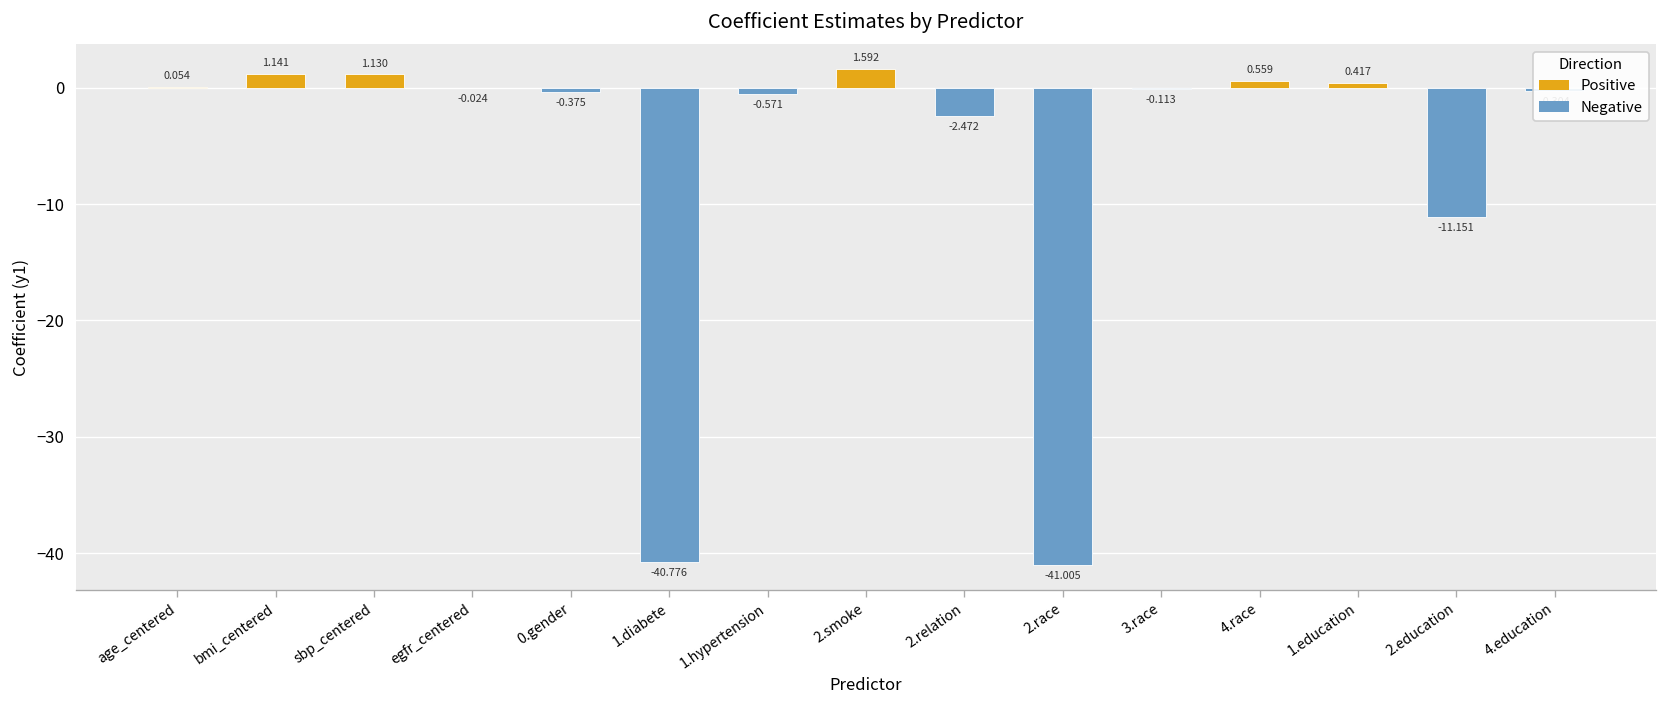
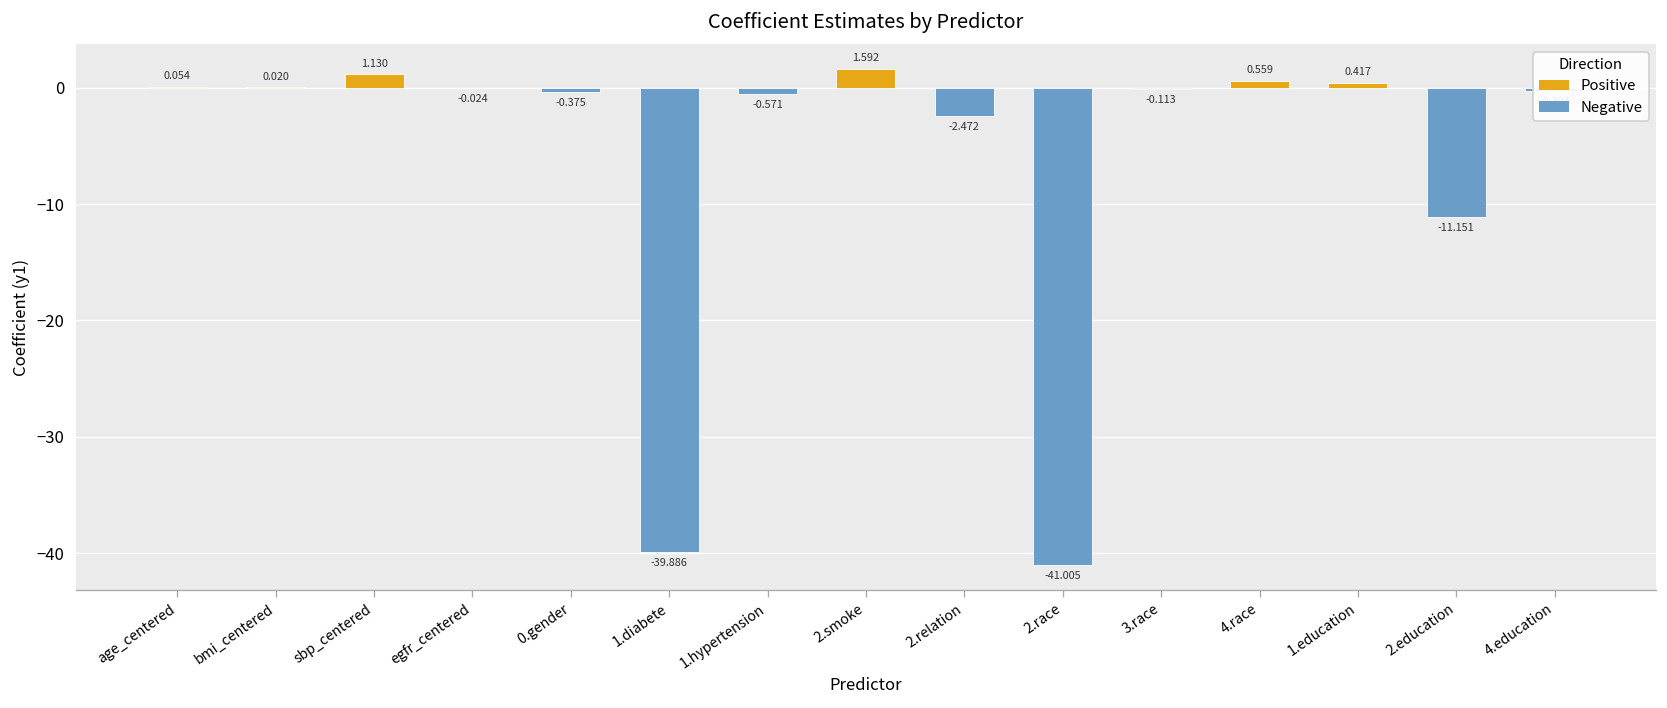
bmi_centered: 1.141 -> 0.020
1.diabete: -40.776 -> -39.886
